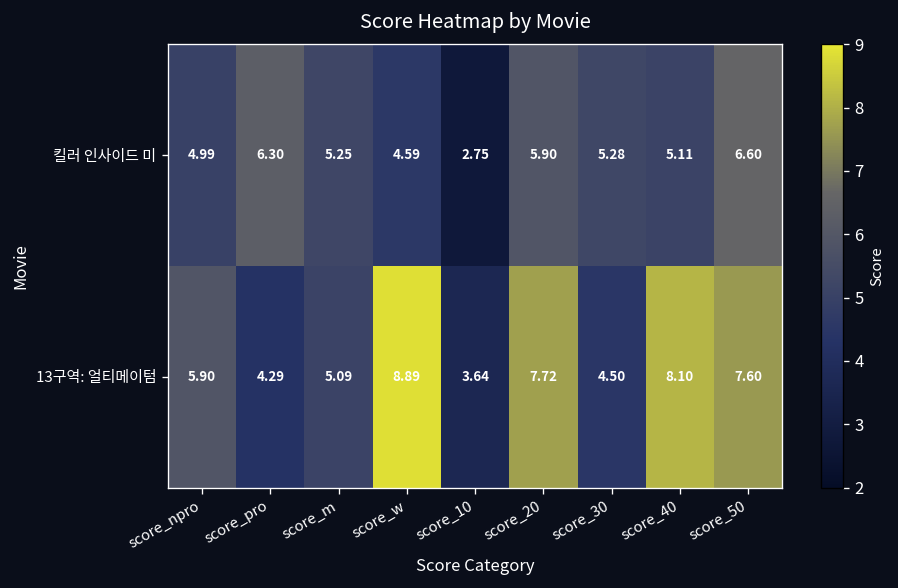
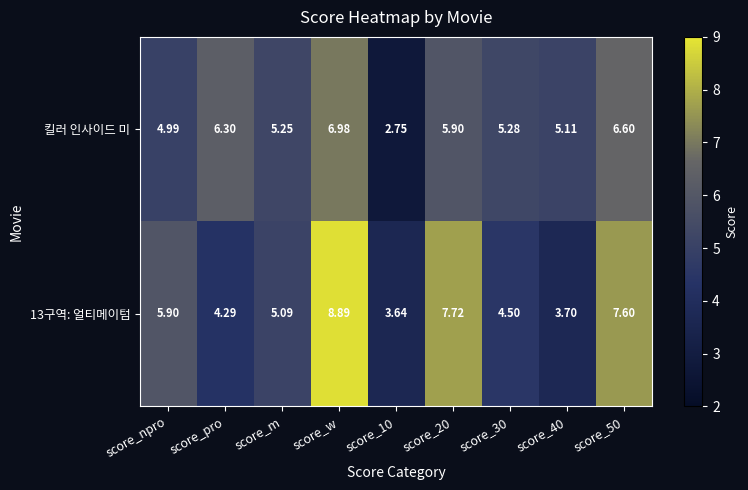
킬러 인사이드 미, score_w: 4.59 -> 6.98
13구역: 얼티메이텀, score_40: 8.10 -> 3.70
